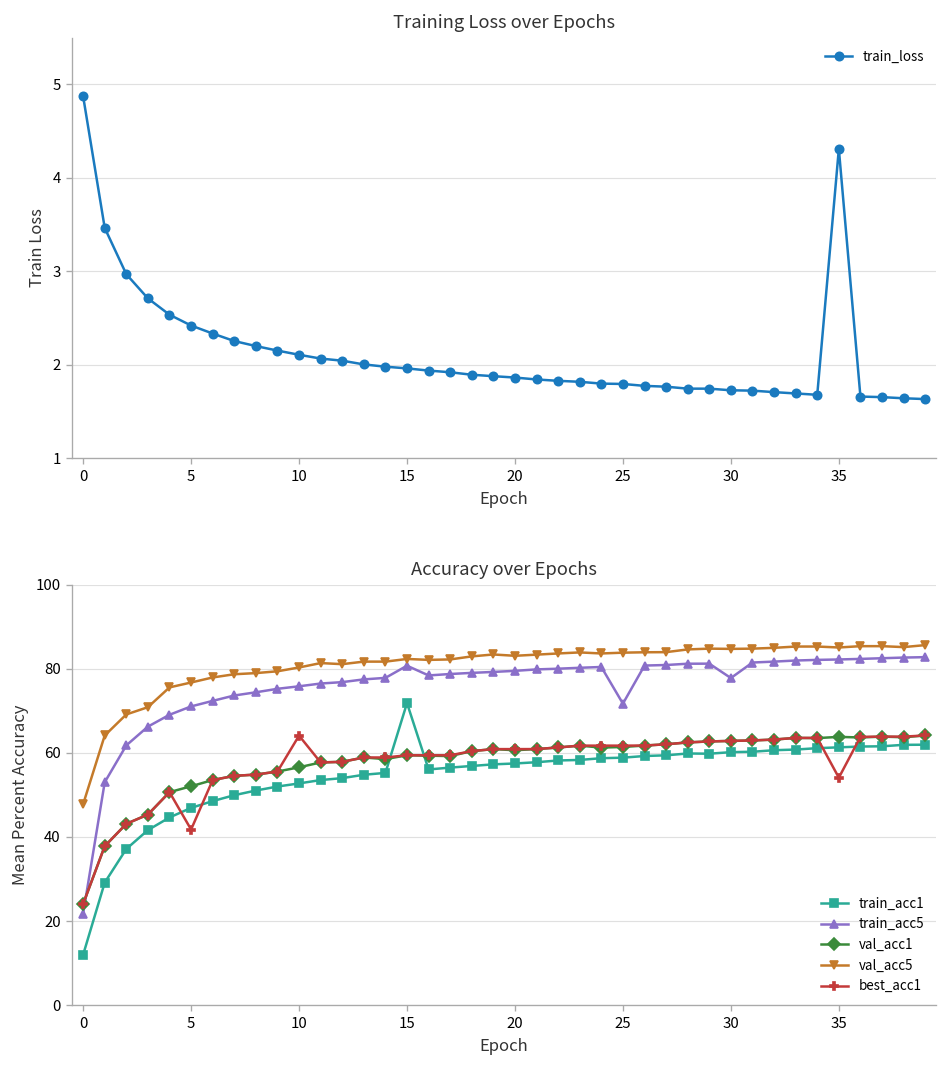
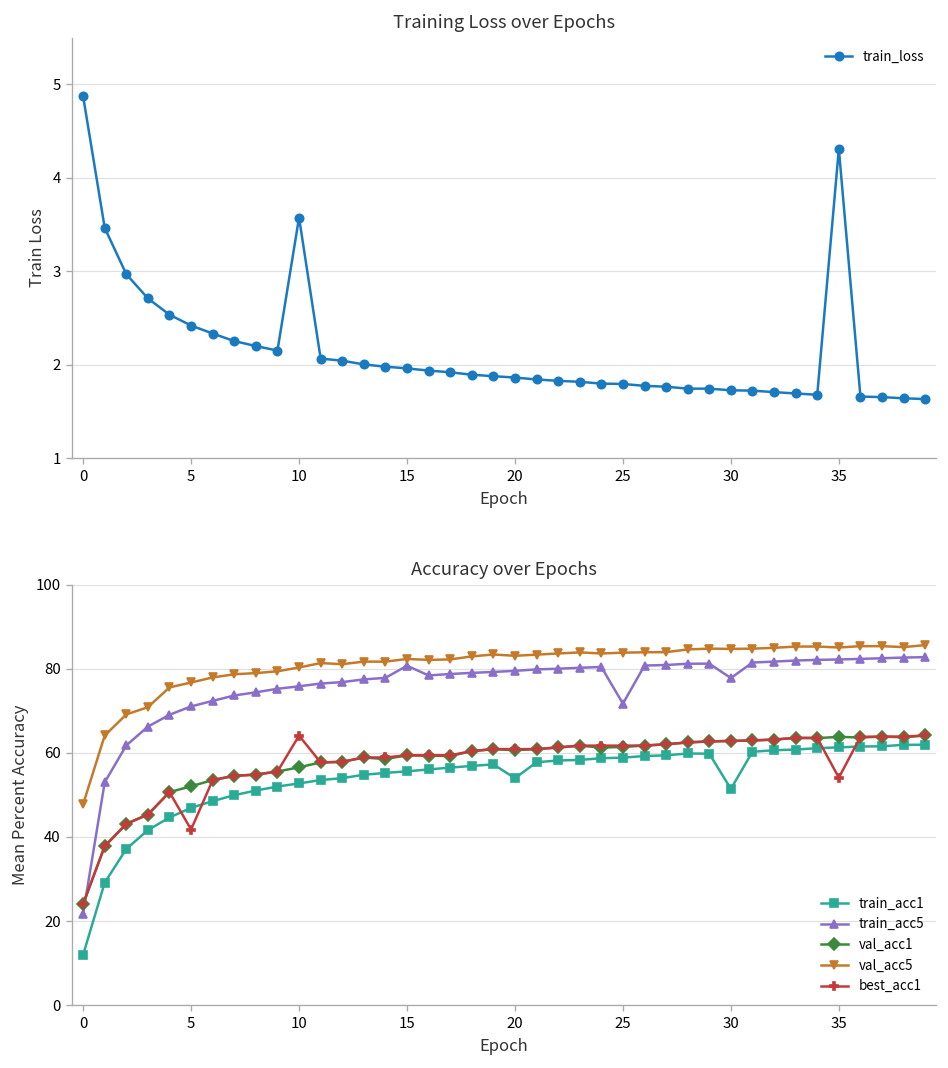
Training Loss over Epochs, 10: 2.1 -> 3.6
Accuracy over Epochs, train_acc1, 15: 72 -> 56
Accuracy over Epochs, train_acc1, 20: 57 -> 54
Accuracy over Epochs, train_acc1, 30: 60 -> 51
